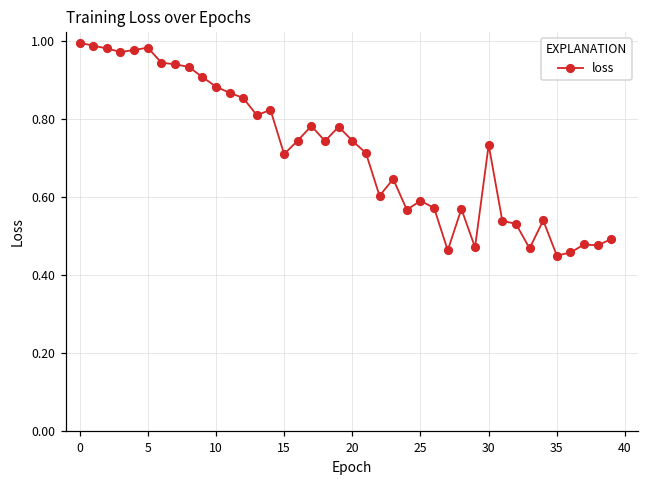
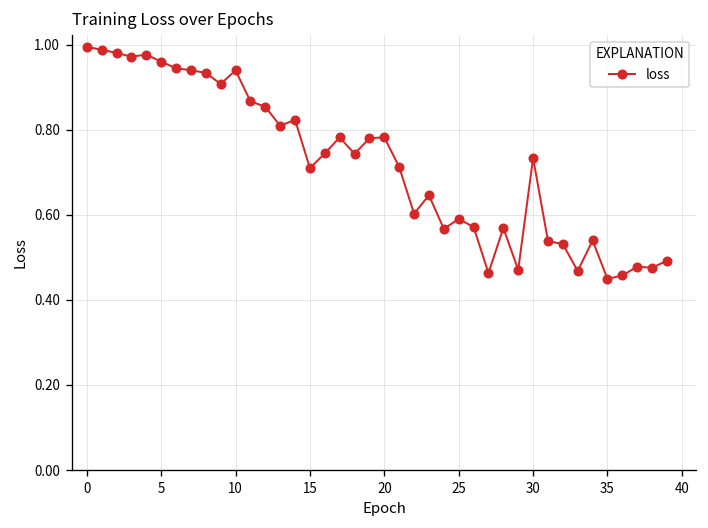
5: 0.98 -> 0.96
10: 0.88 -> 0.94
20: 0.74 -> 0.78
